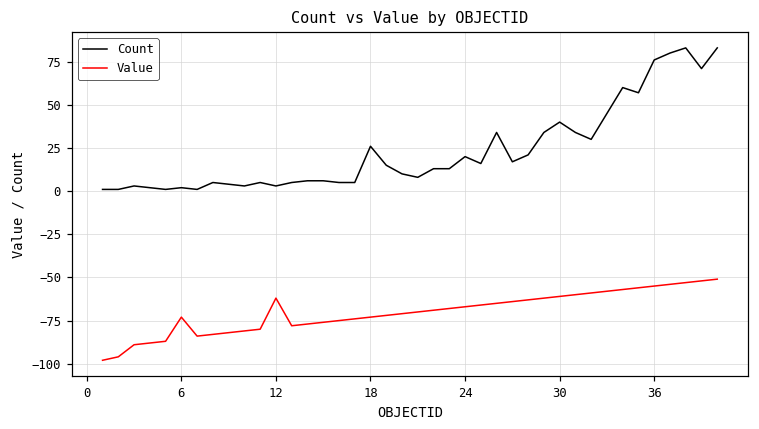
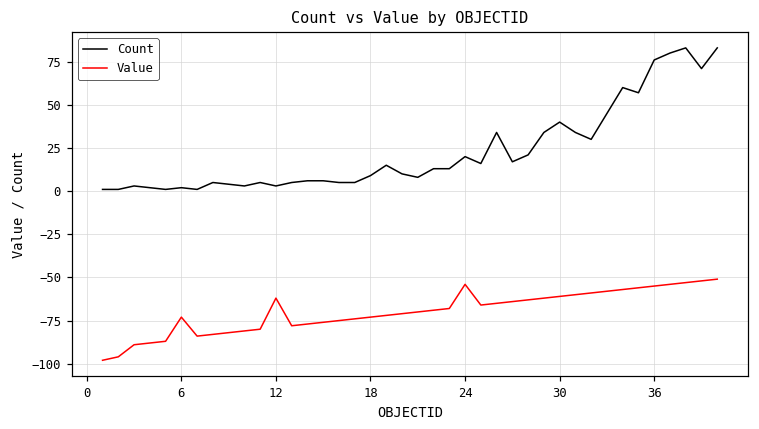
Count, 18: 26 -> 9
Value, 24: -67 -> -54
